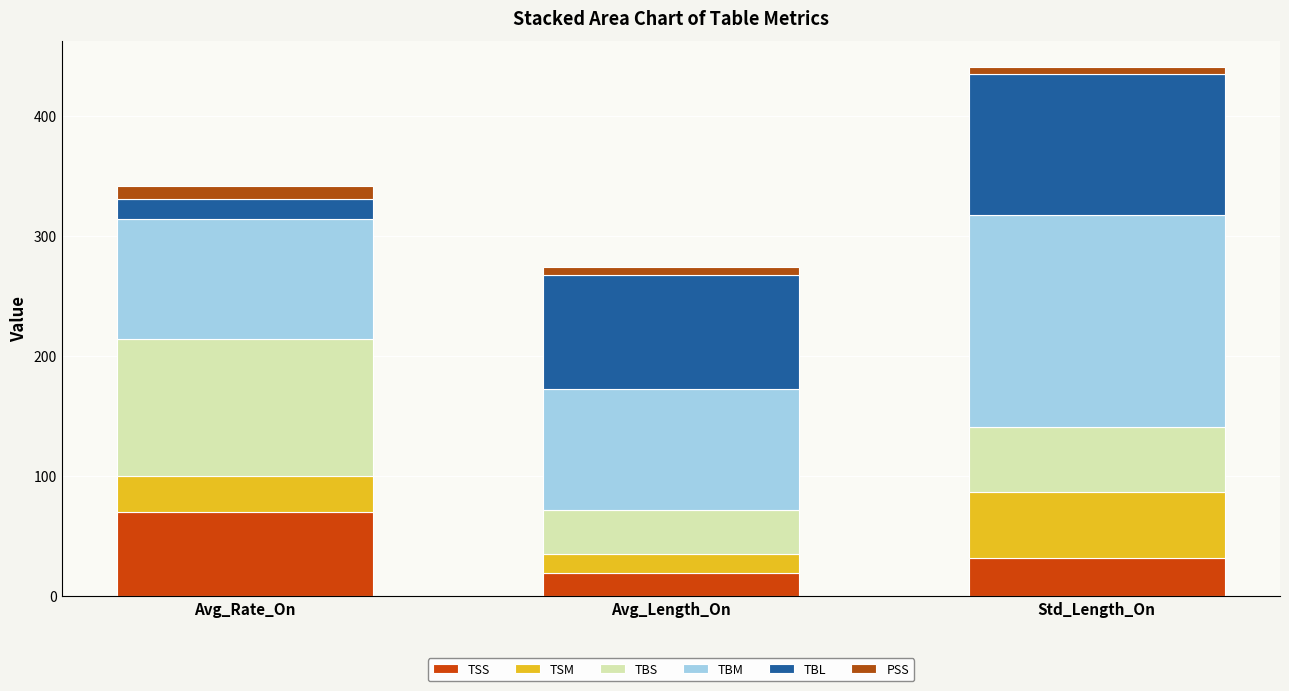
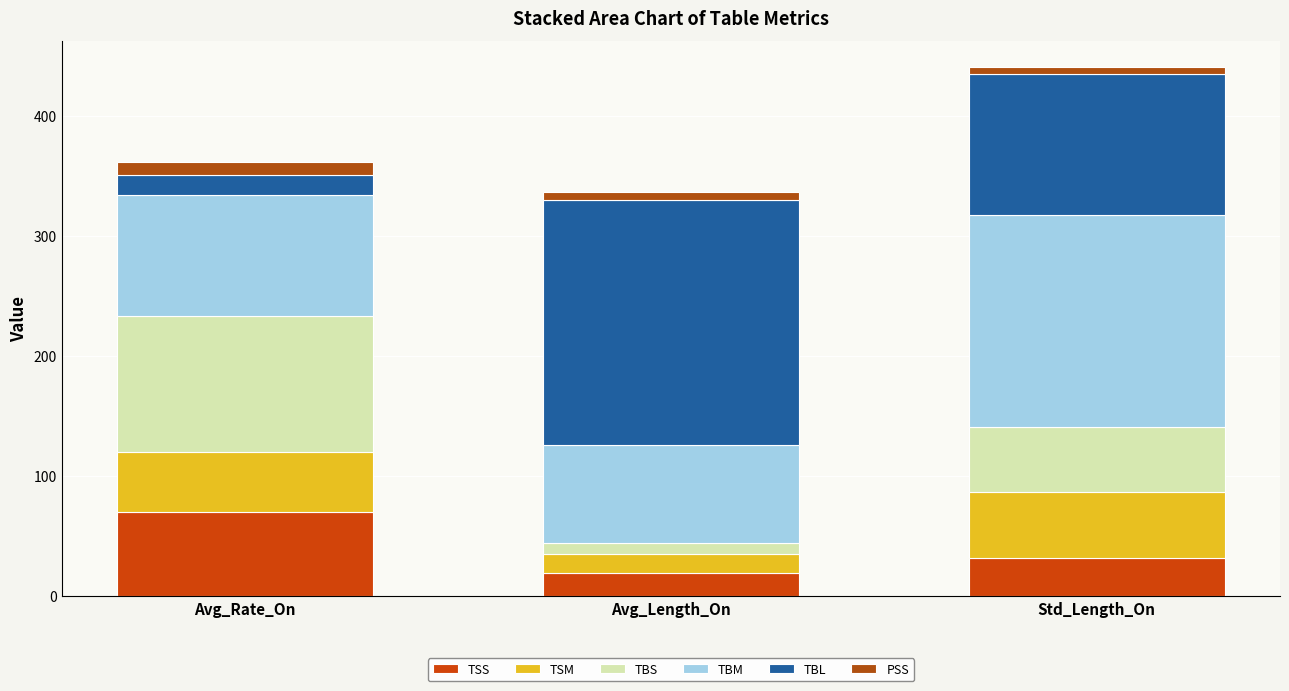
TSM, Avg_Rate_On: 30 -> 50
TBS, Avg_Length_On: 37 -> 10
TBM, Avg_Length_On: 101 -> 81
TBL, Avg_Length_On: 95 -> 204
